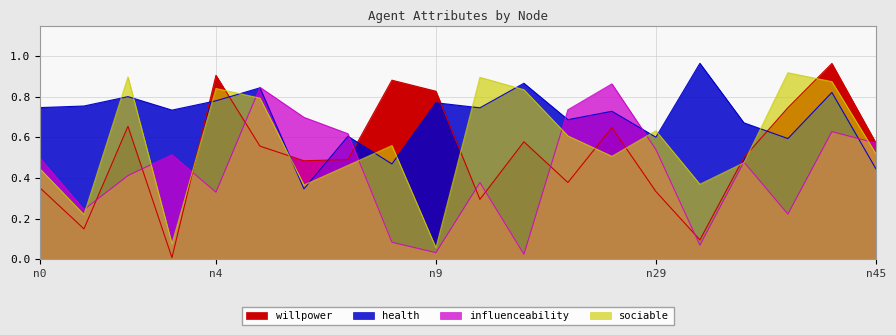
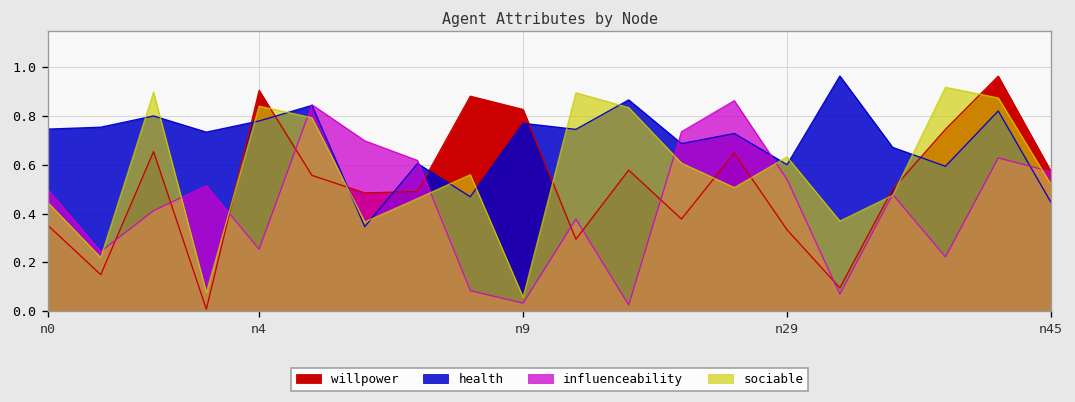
influenceability, n4: 0.33 -> 0.25
